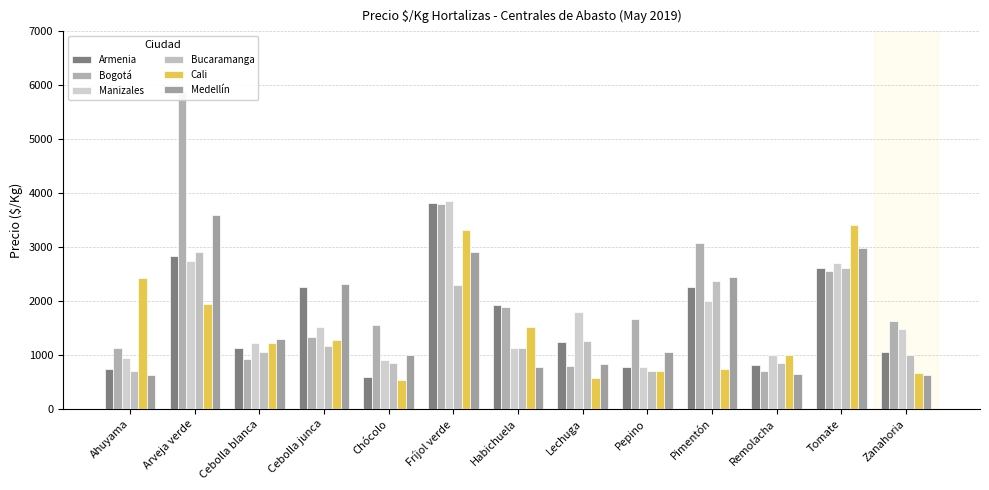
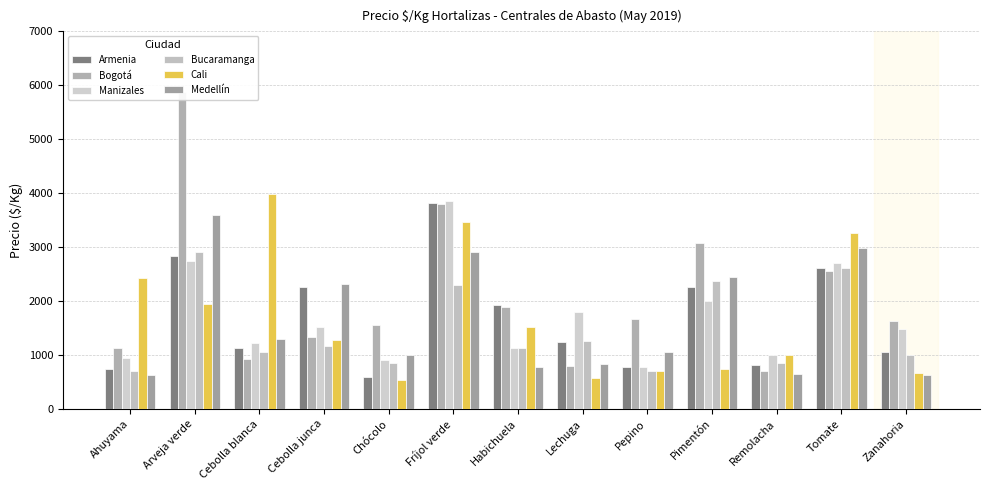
Cali, Cebolla blanca: 1200 -> 4000
Cali, Fríjol verde: 3300 -> 3500
Cali, Tomate: 3400 -> 3300
